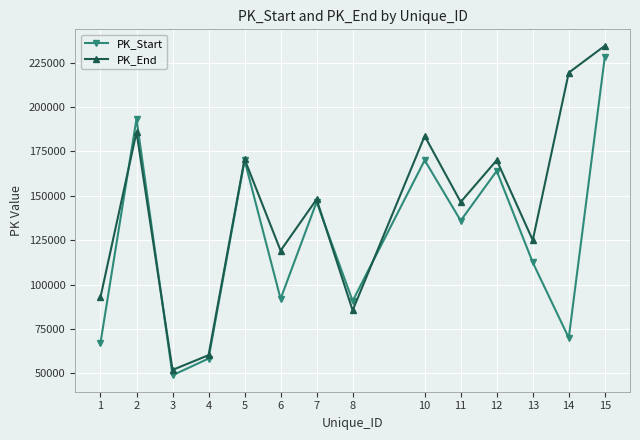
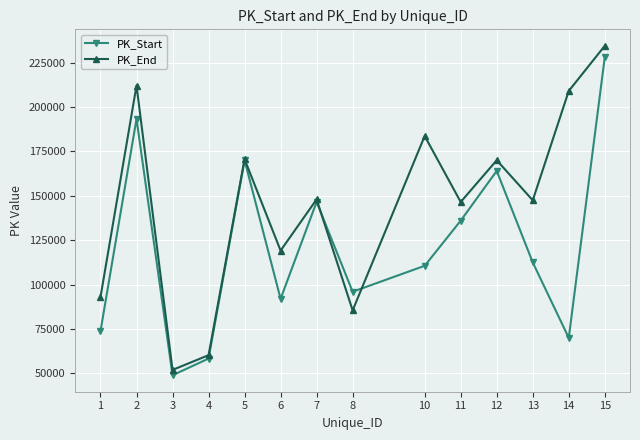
PK_Start, 1: 67000 -> 74000
PK_End, 2: 186000 -> 212000
PK_Start, 8: 91000 -> 96000
PK_Start, 10: 170000 -> 111000
PK_End, 13: 125000 -> 147000
PK_End, 14: 219000 -> 209000
